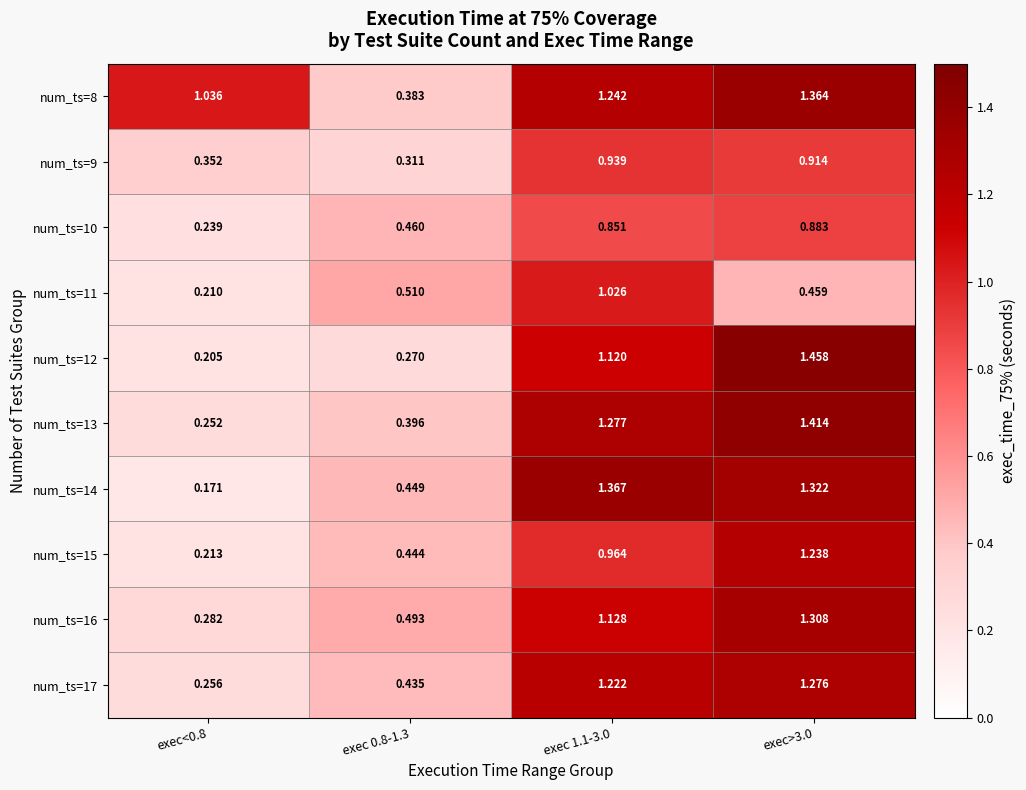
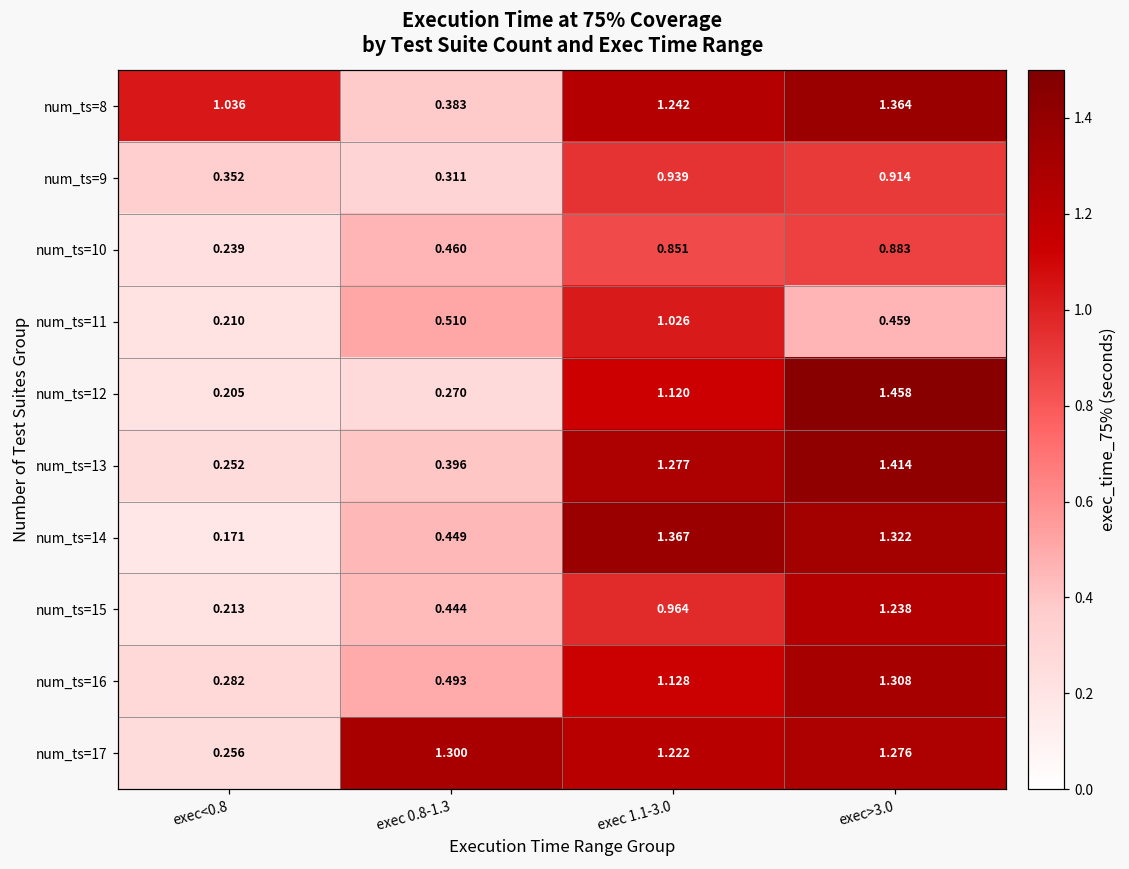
num_ts=17, exec 0.8-1.3: 0.435 -> 1.300
